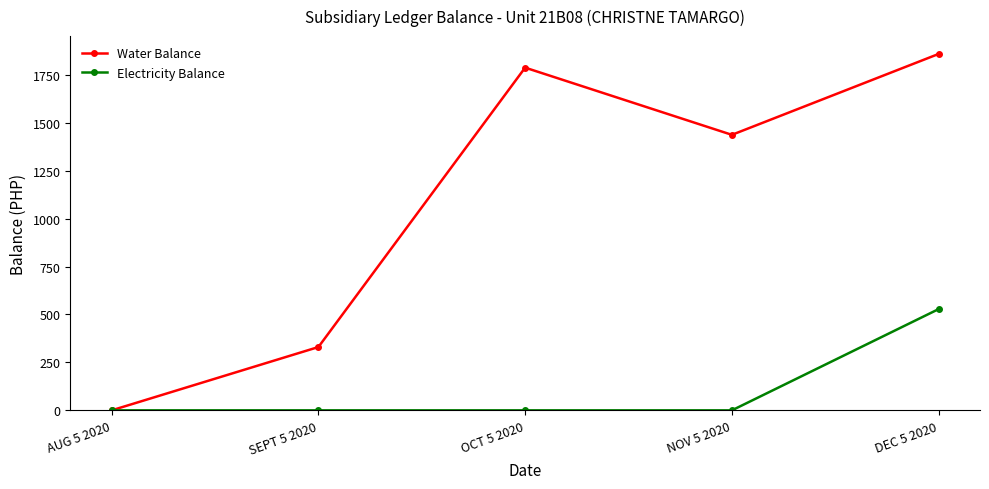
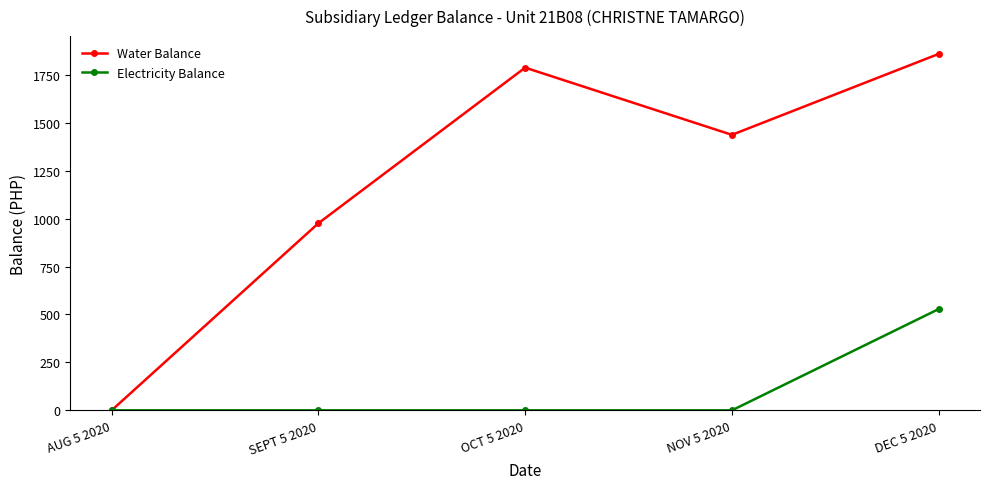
Water Balance, SEPT 5 2020: 330 -> 980
